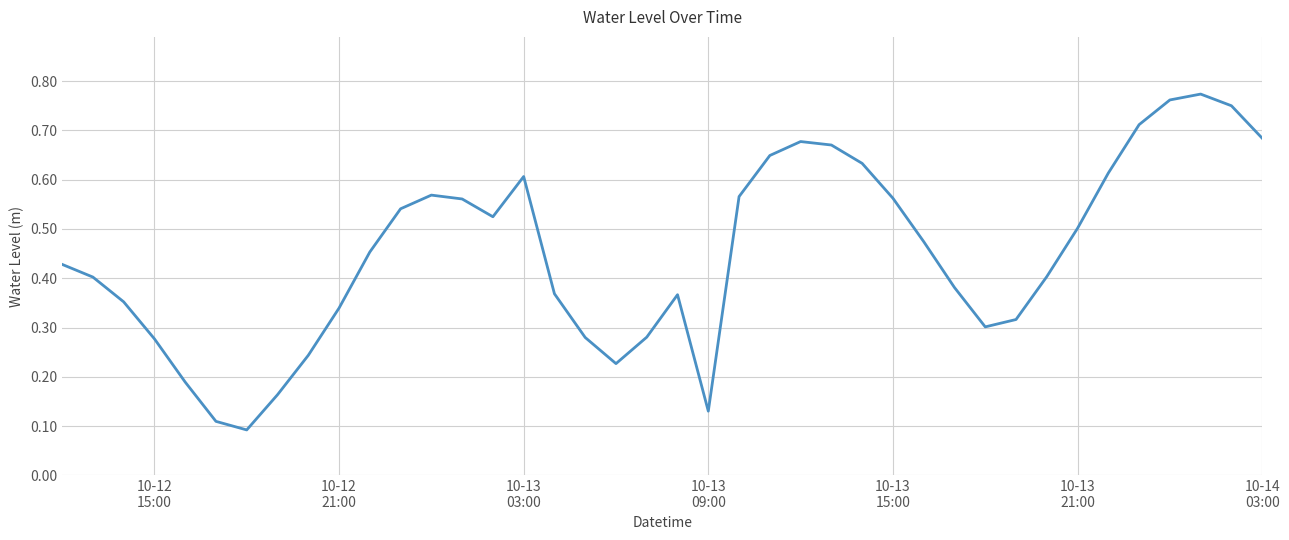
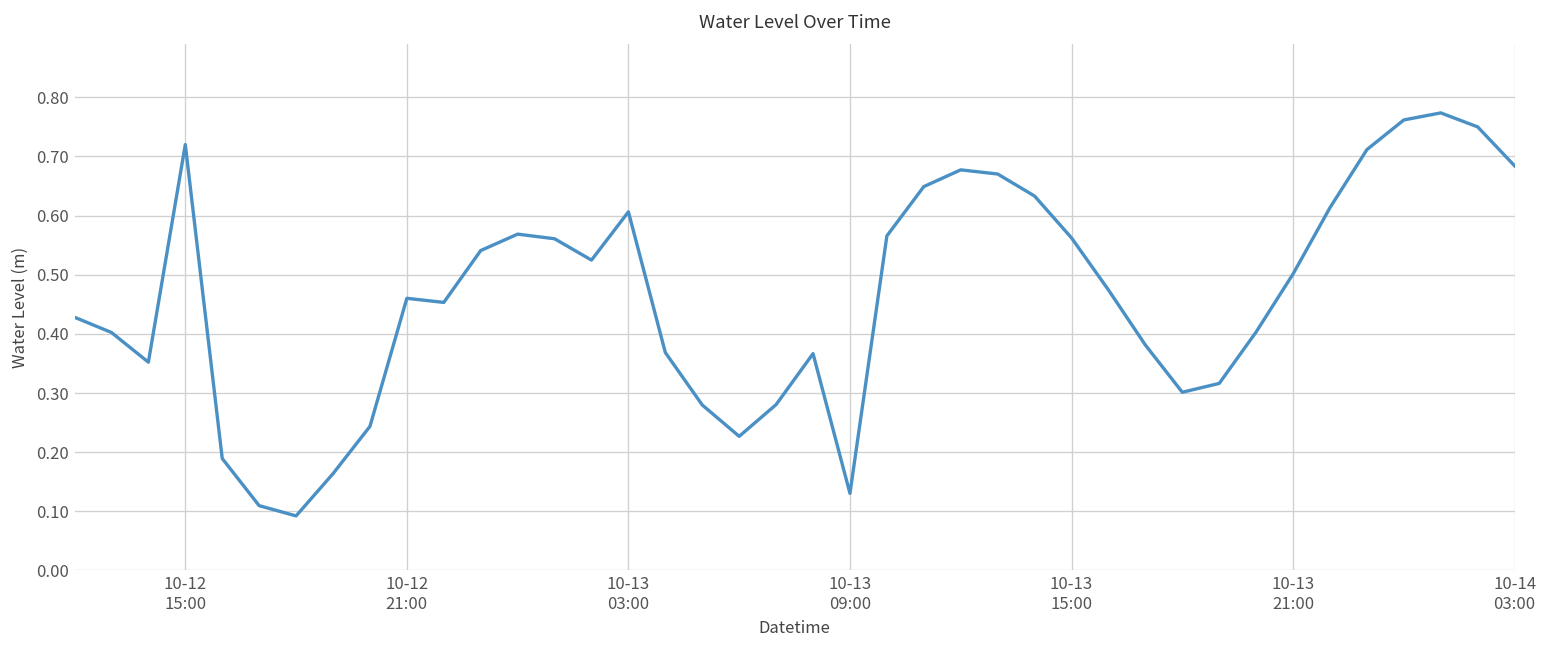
10-12 15:00: 0.28 -> 0.72
10-12 21:00: 0.34 -> 0.46
